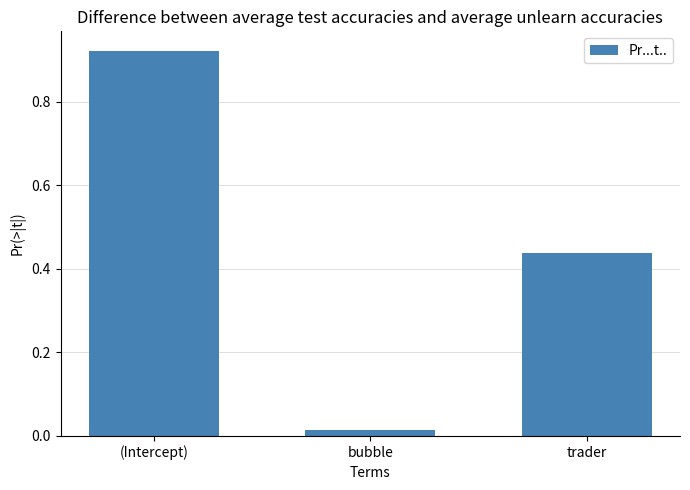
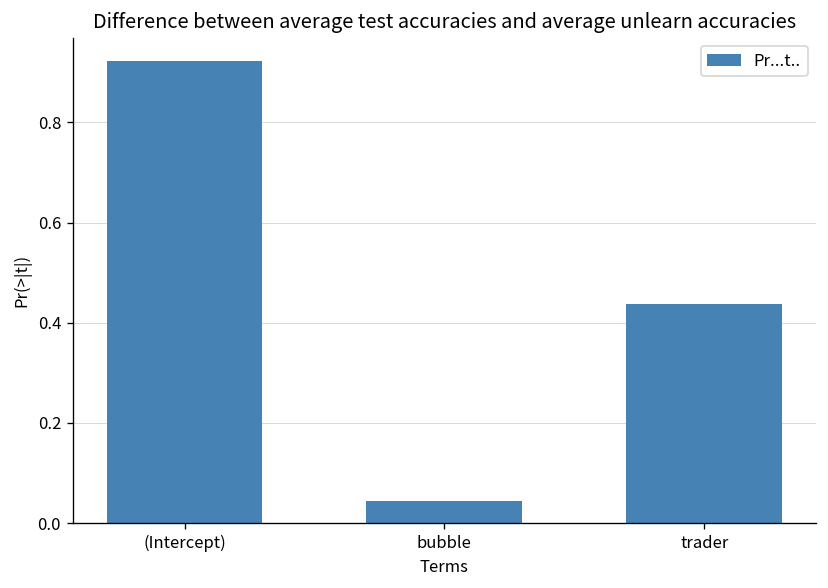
bubble: 0.01 -> 0.04
